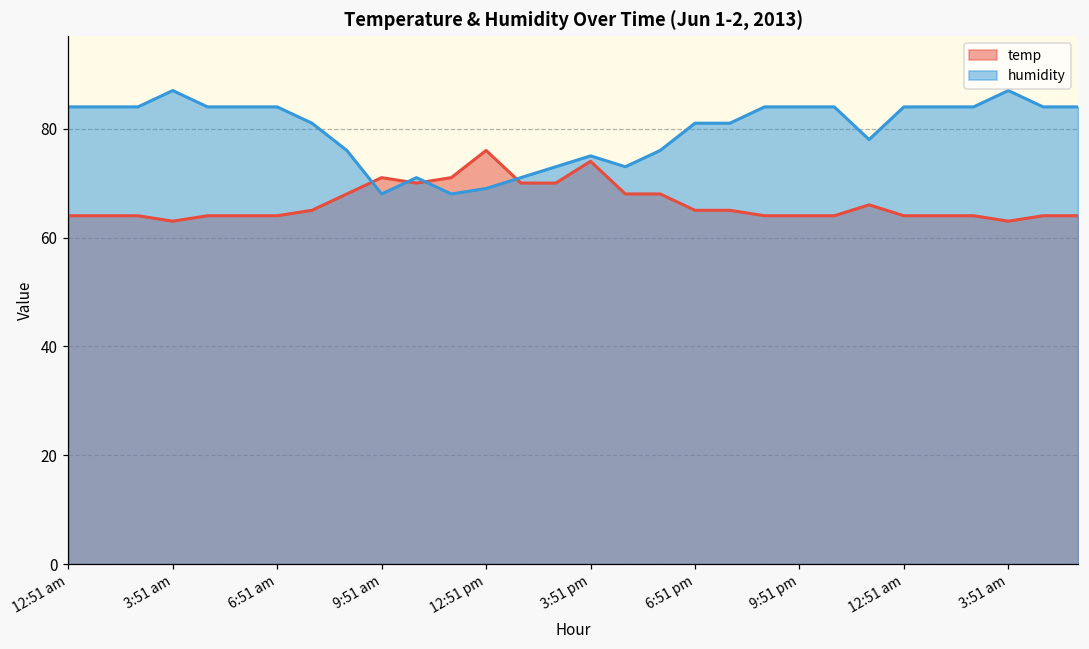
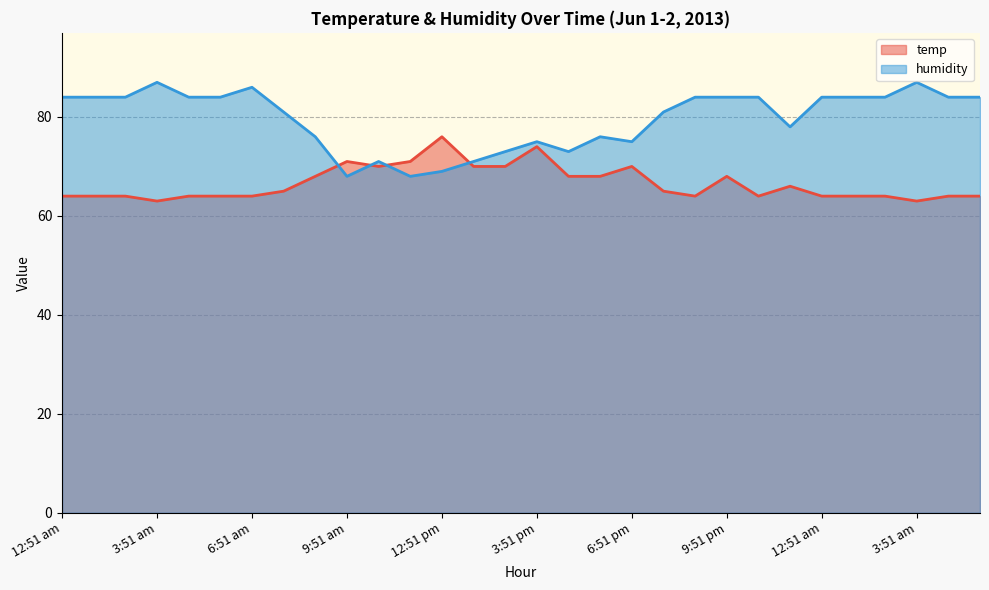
humidity, 6:51 am: 84 -> 86
temp, 6:51 pm: 65 -> 70
humidity, 6:51 pm: 81 -> 75
temp, 9:51 pm: 64 -> 68
